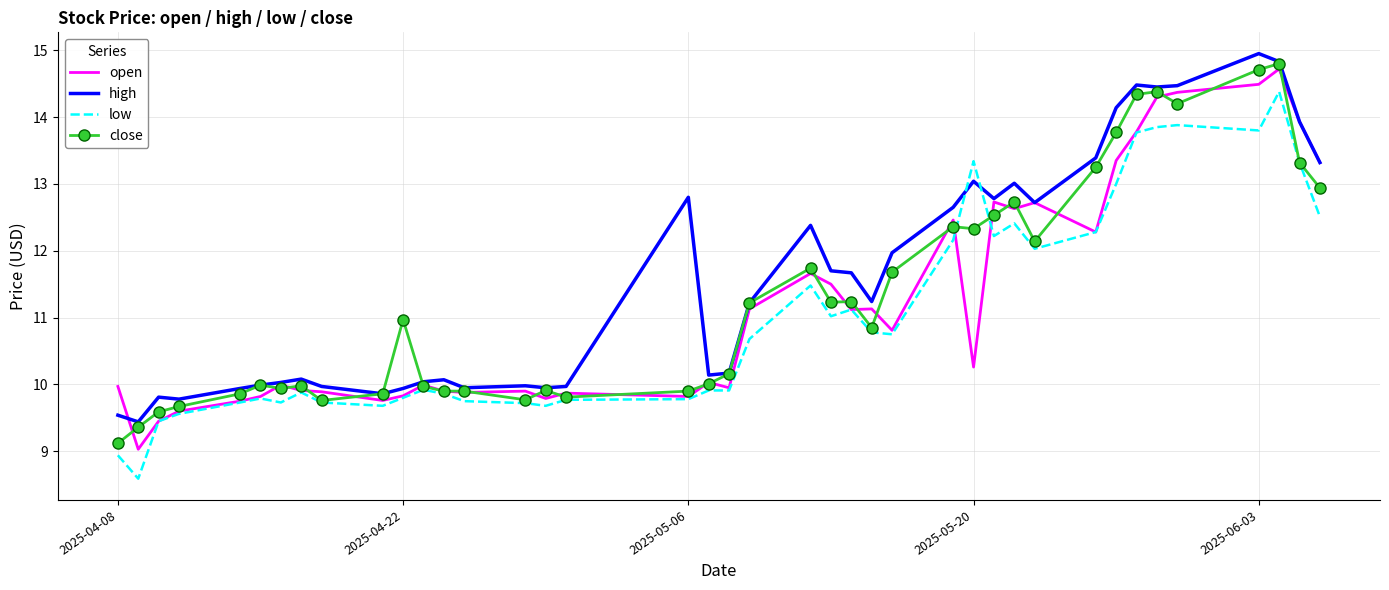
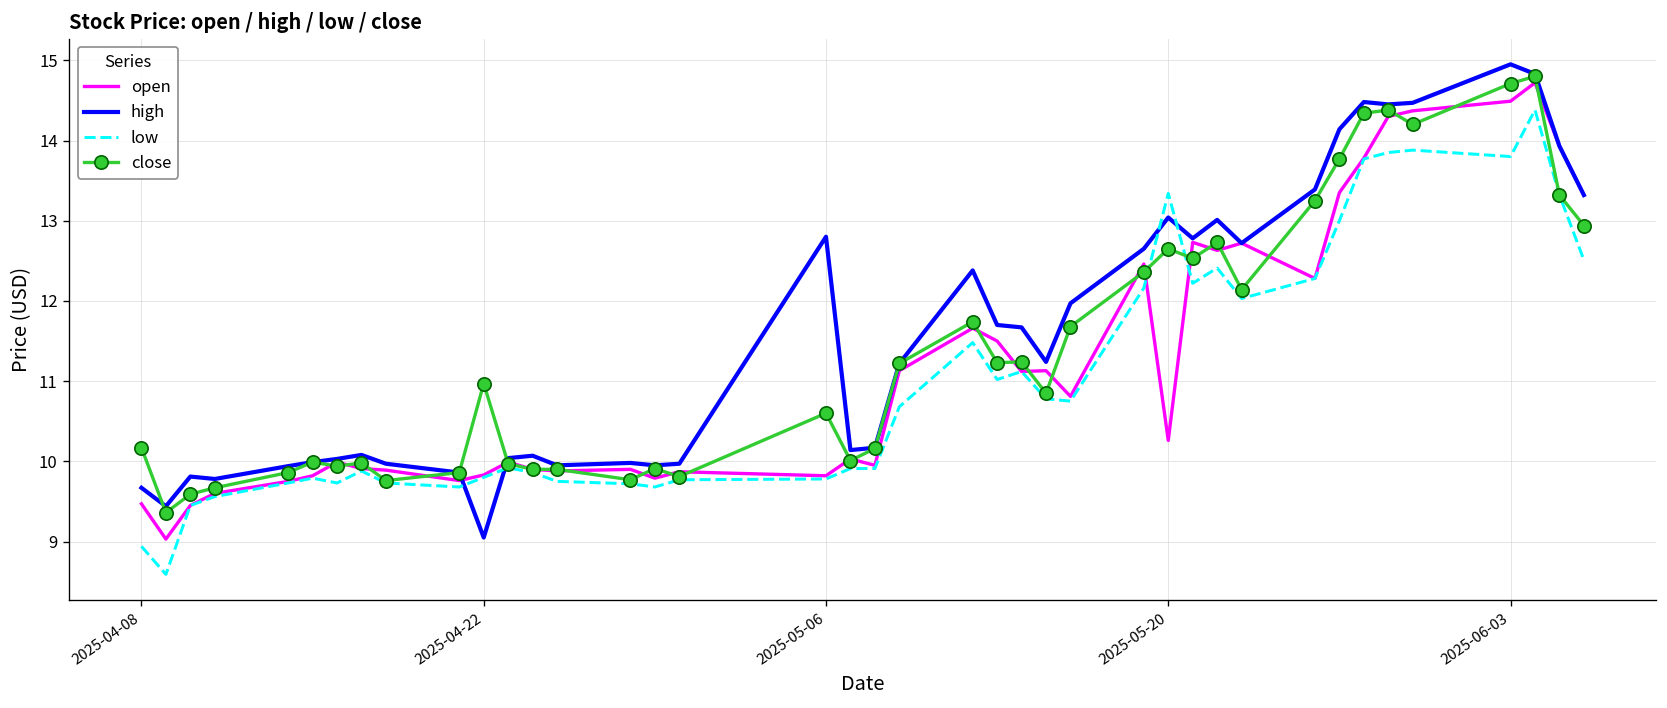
open, 2025-04-08: 10.0 -> 9.5
high, 2025-04-08: 9.5 -> 9.7
close, 2025-04-08: 9.1 -> 10.2
high, 2025-04-22: 9.9 -> 9.1
close, 2025-05-06: 9.9 -> 10.6
close, 2025-05-20: 12.3 -> 12.7
